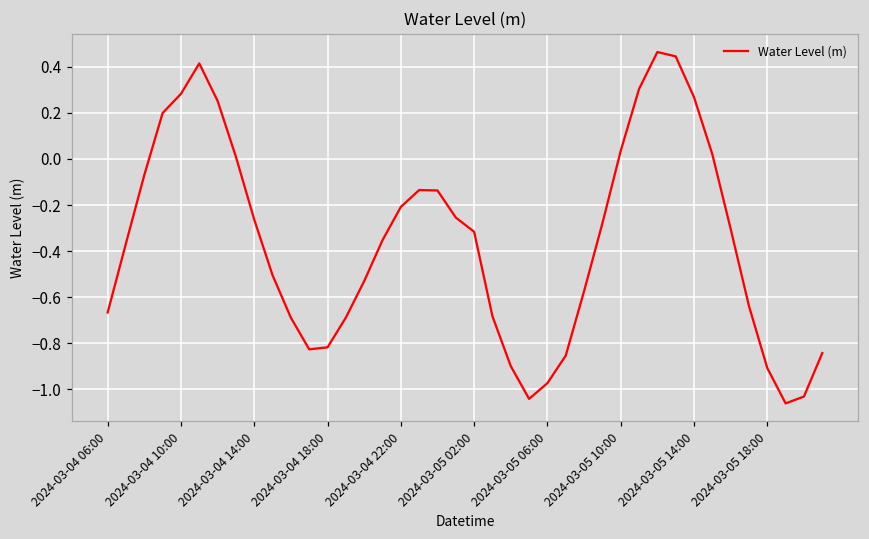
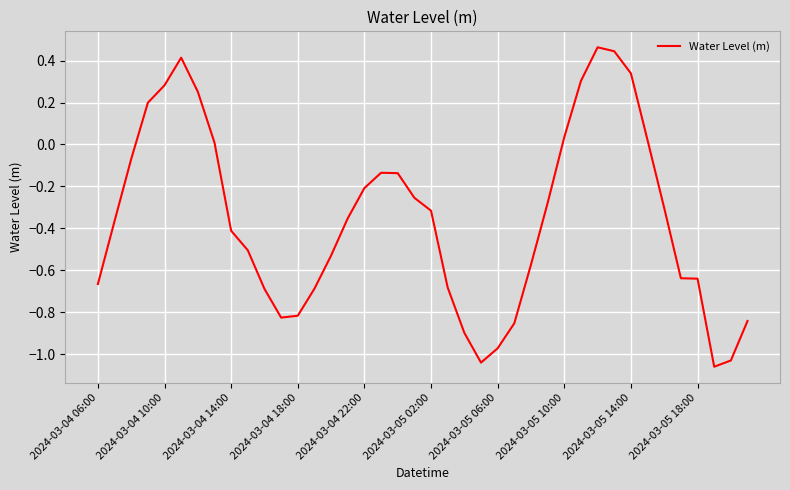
2024-03-04 14:00: -0.26 -> -0.41
2024-03-05 14:00: 0.27 -> 0.34
2024-03-05 18:00: -0.91 -> -0.64
